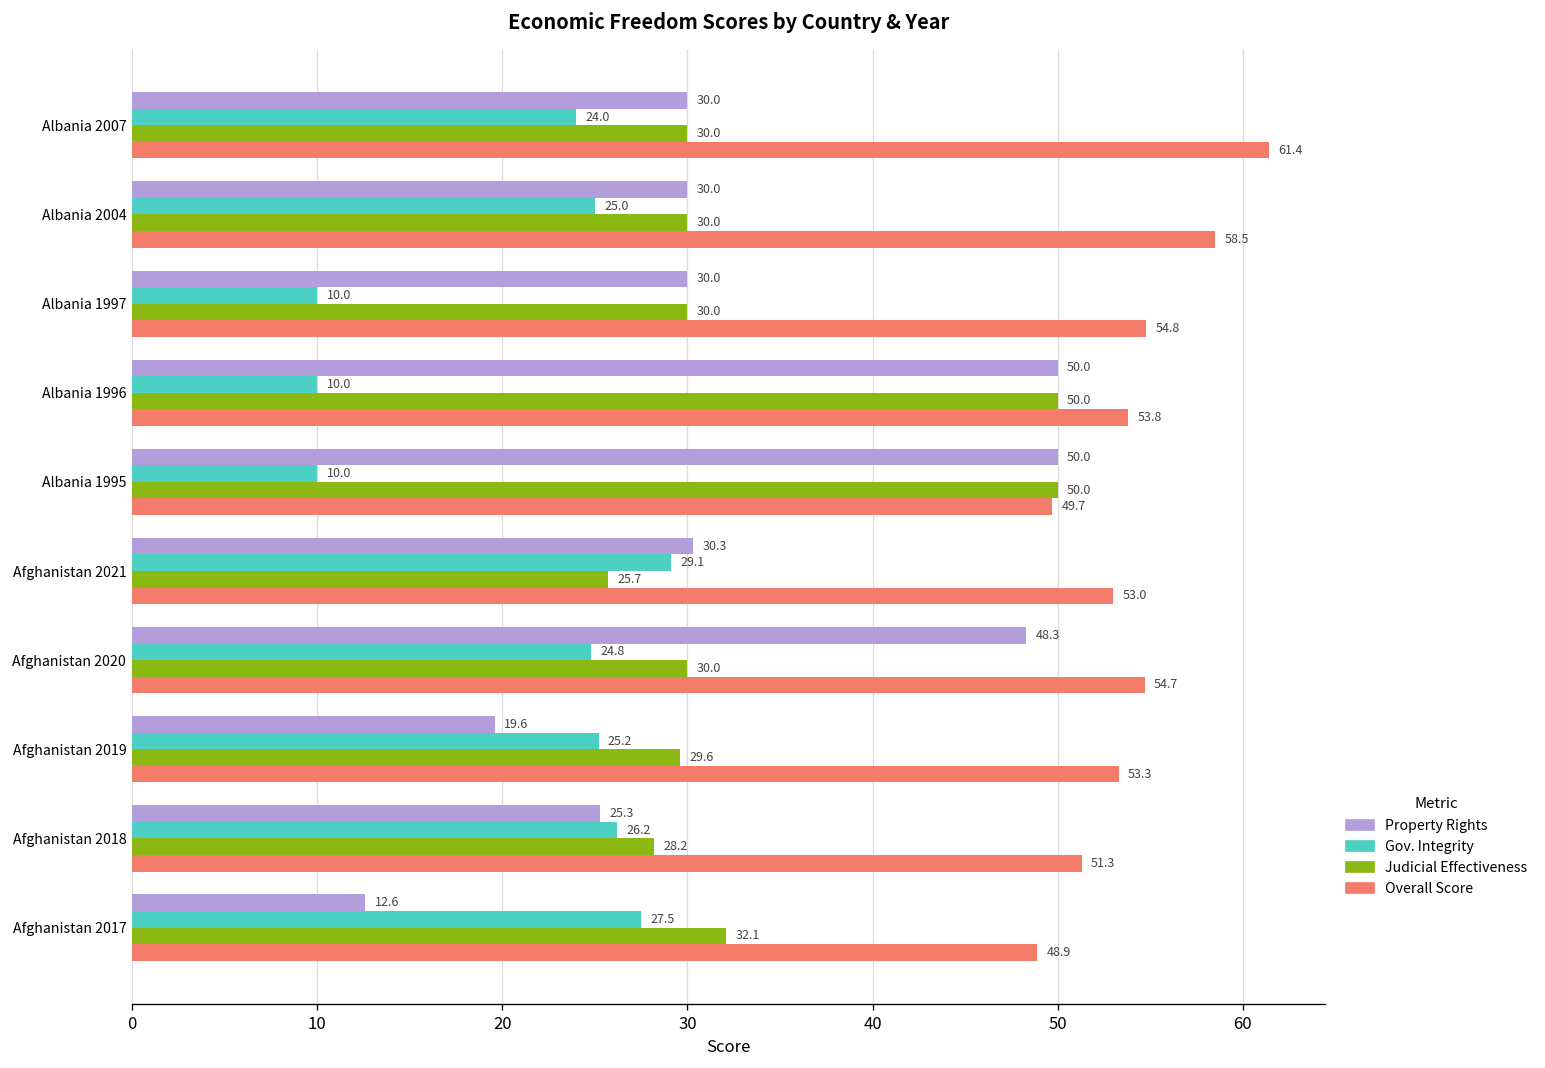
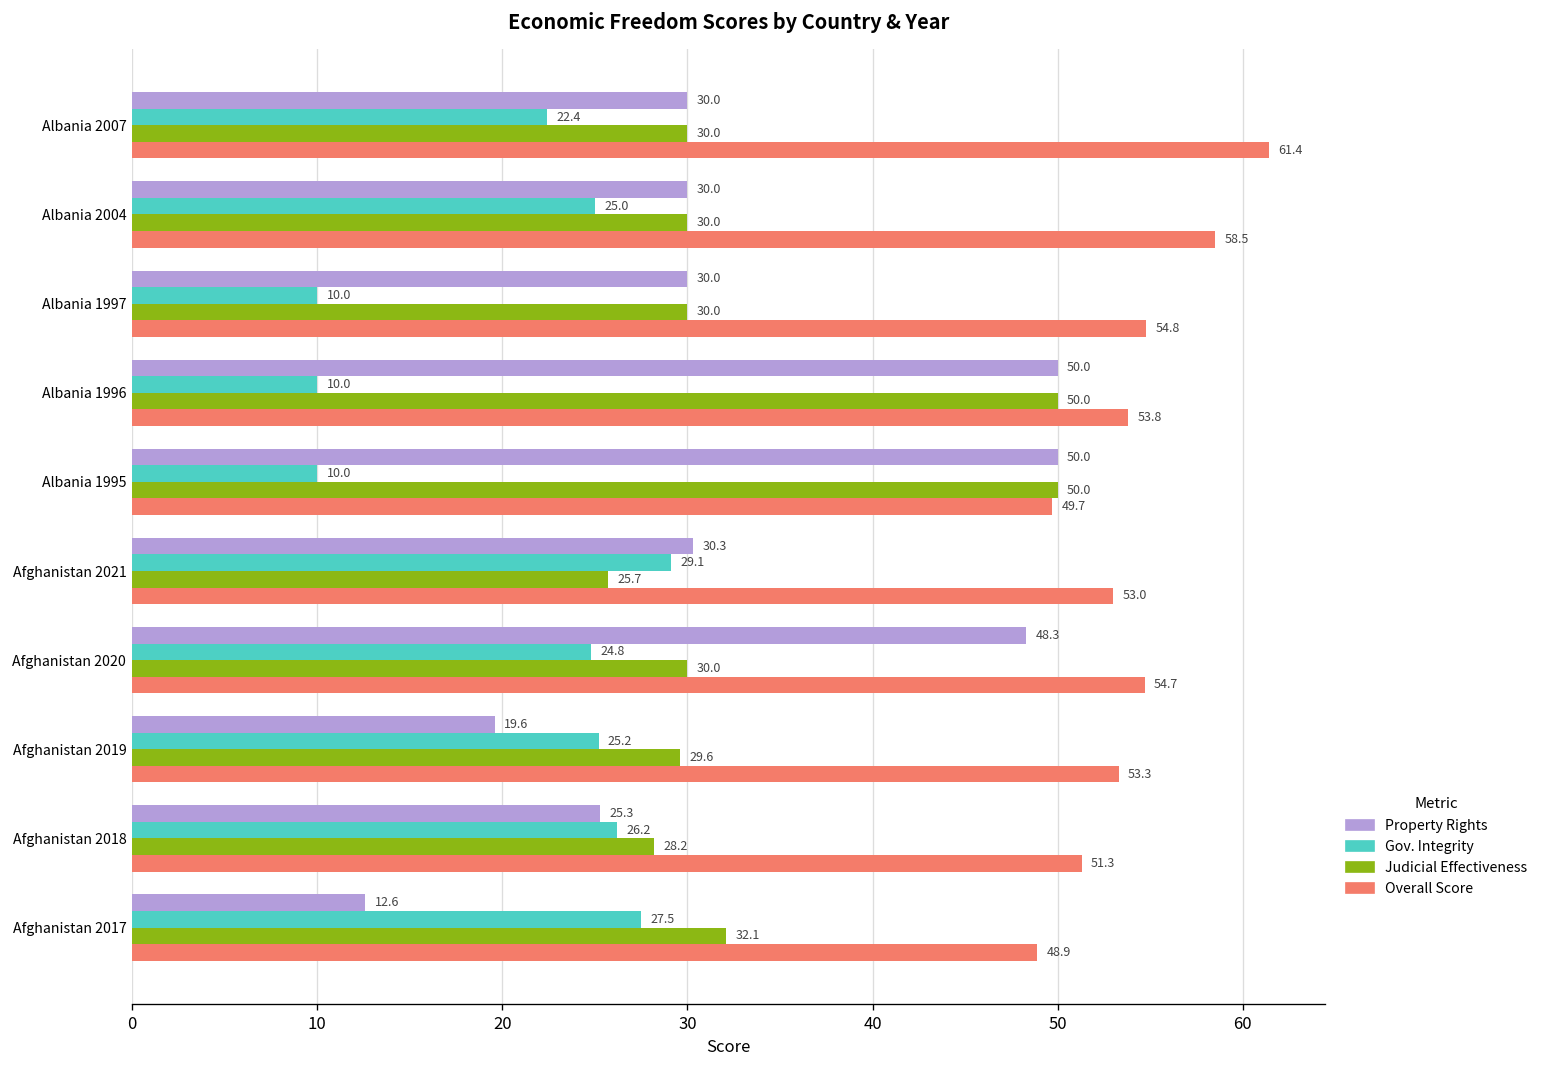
Gov. Integrity, Albania 2007: 24.0 -> 22.4
